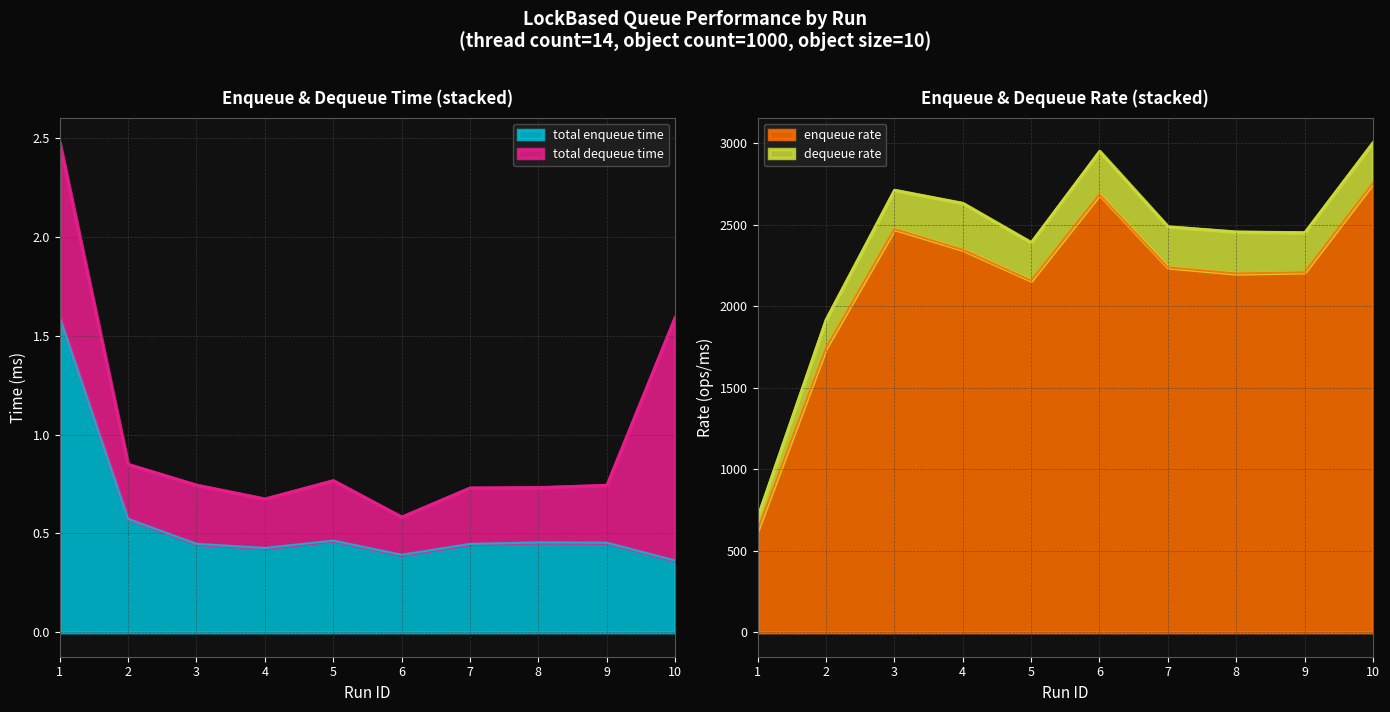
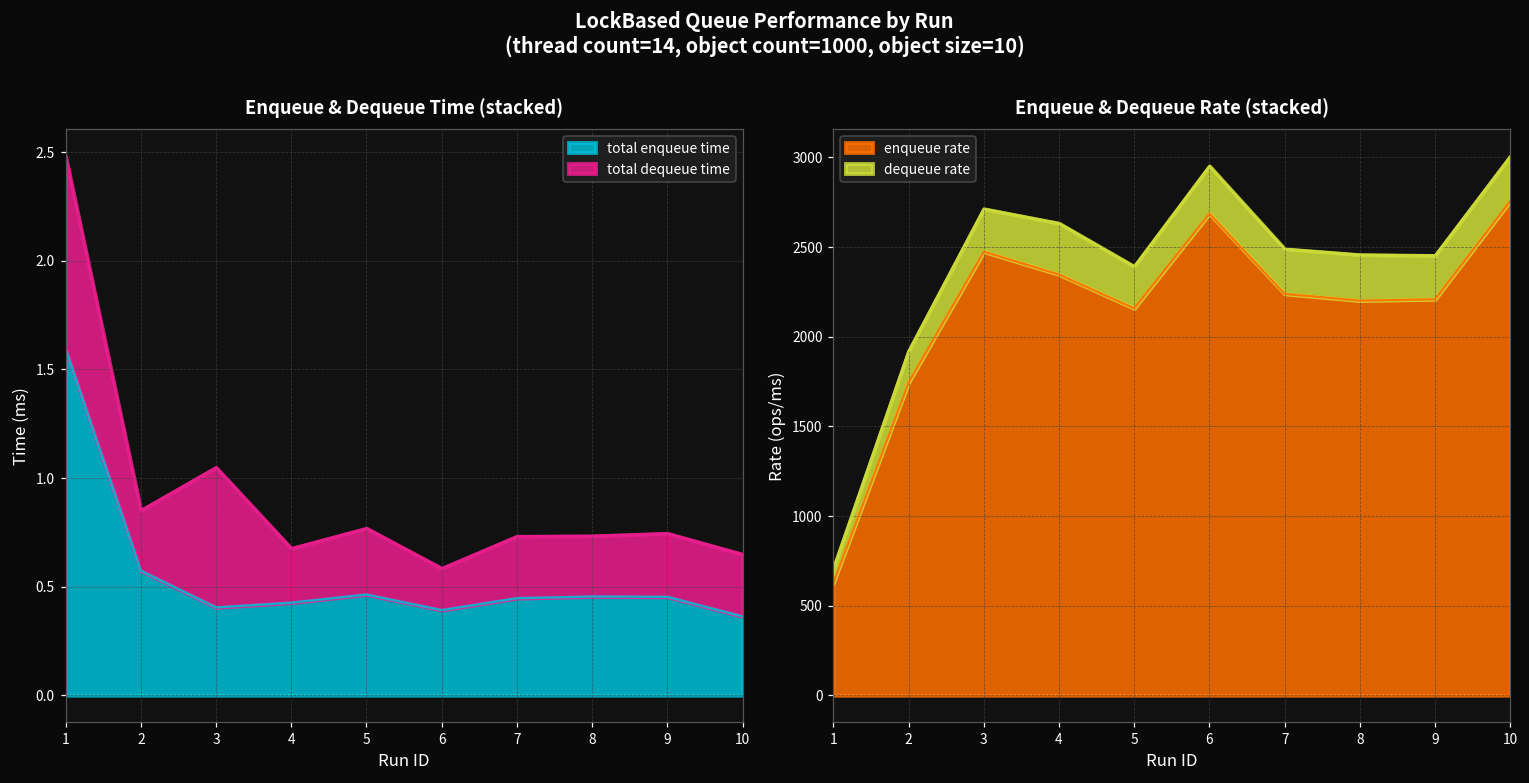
Enqueue & Dequeue Time (stacked), total enqueue time, 3: 0.45 -> 0.40
Enqueue & Dequeue Time (stacked), total dequeue time, 3: 0.30 -> 0.64
Enqueue & Dequeue Time (stacked), total dequeue time, 10: 1.23 -> 0.29
